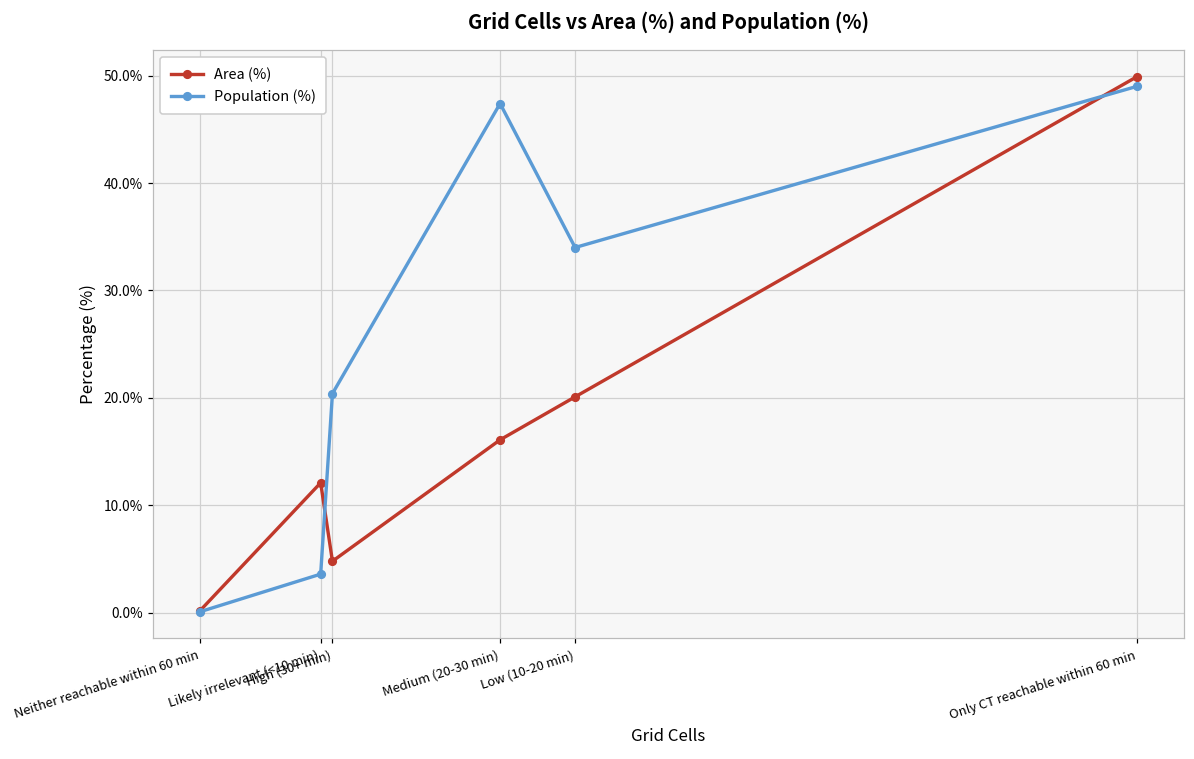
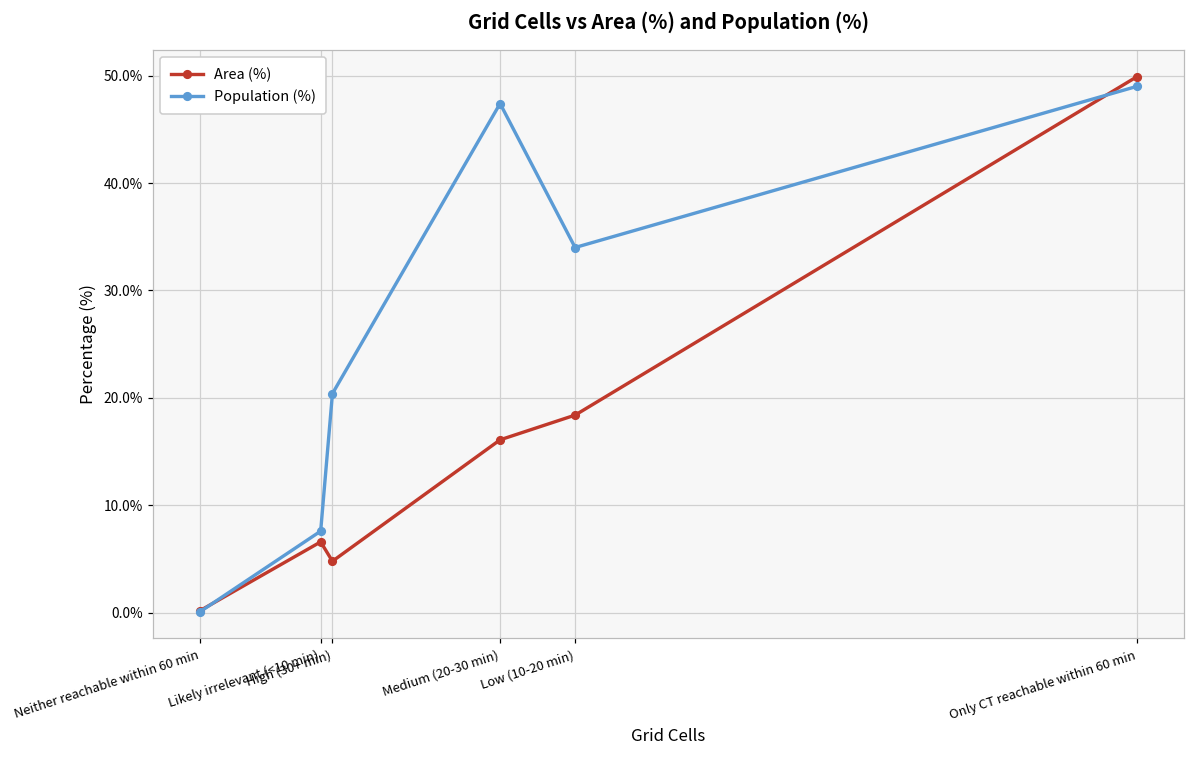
Area (%), Likely irrelevant (<10 min): 12% -> 7%
Population (%), Likely irrelevant (<10 min): 4% -> 8%
Area (%), Low (10-20 min): 20% -> 18%
